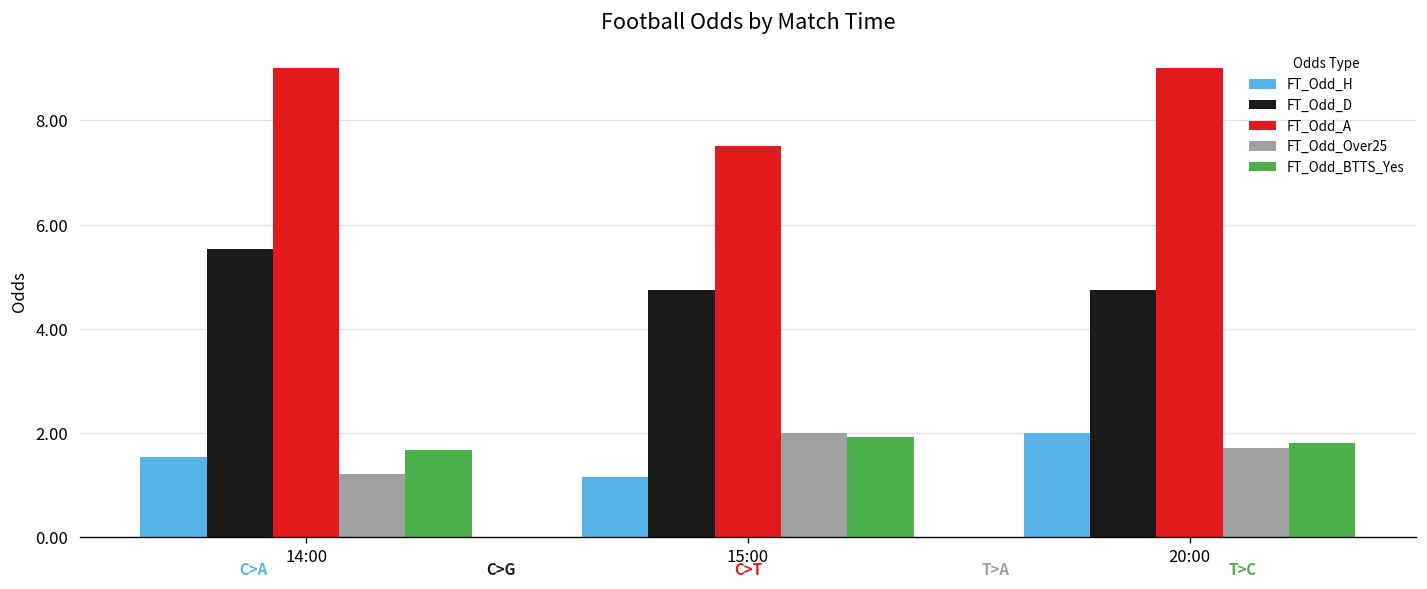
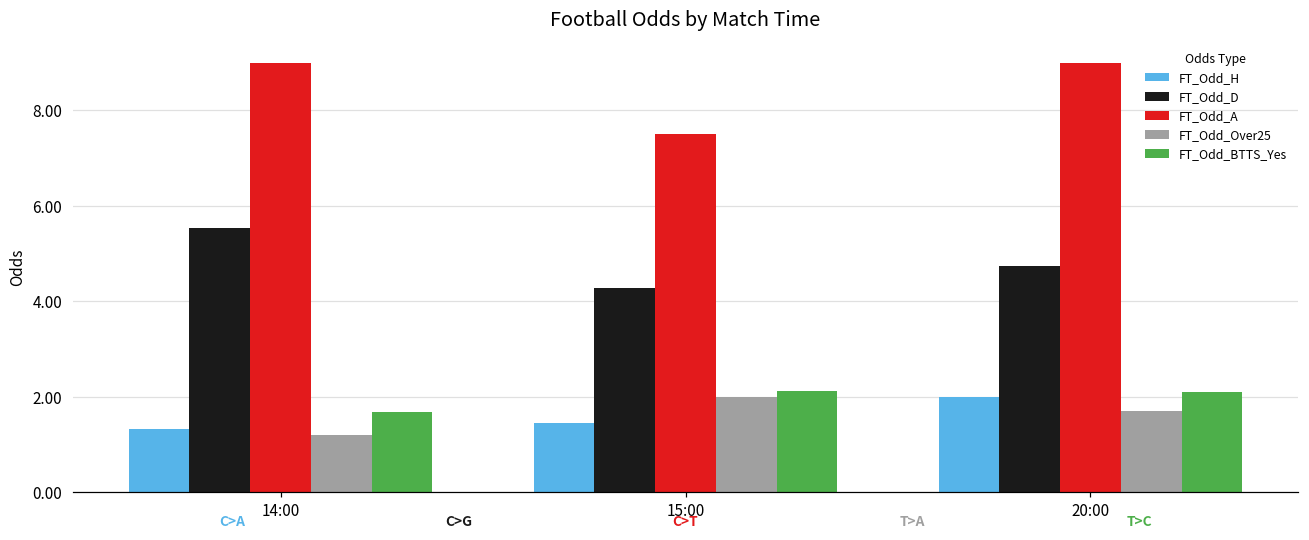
FT_Odd_H, 14:00: 1.5 -> 1.3
FT_Odd_H, 15:00: 1.2 -> 1.4
FT_Odd_D, 15:00: 4.8 -> 4.3
FT_Odd_BTTS_Yes, 15:00: 1.9 -> 2.1
FT_Odd_BTTS_Yes, 20:00: 1.8 -> 2.1
